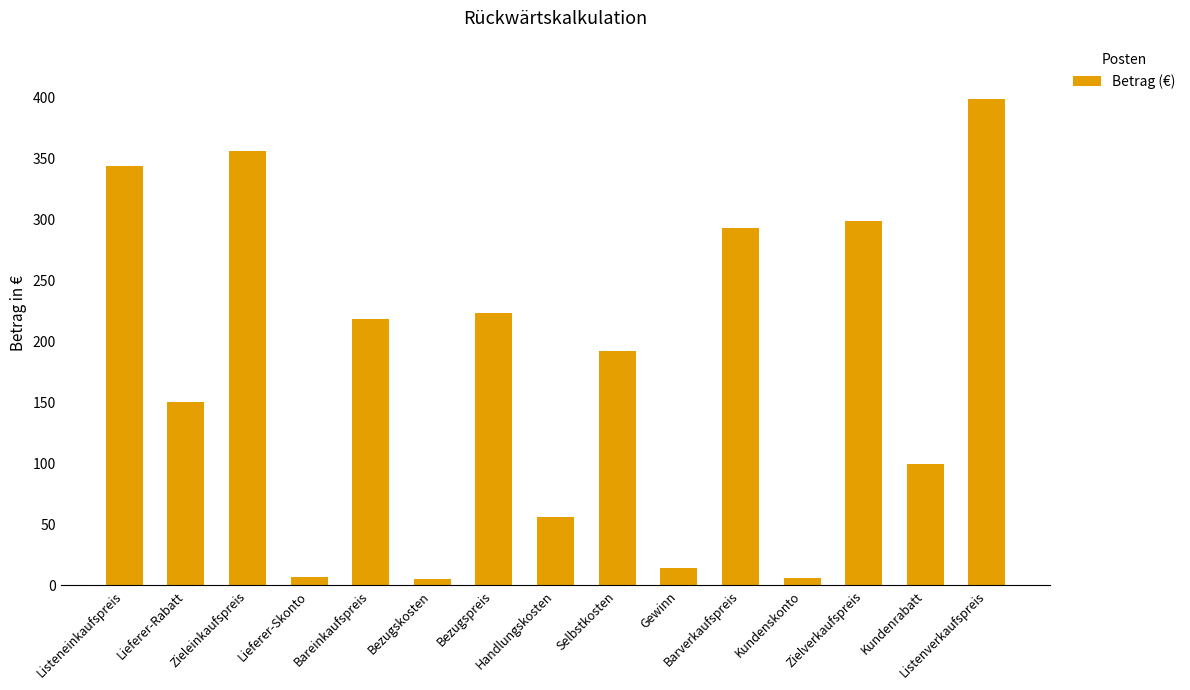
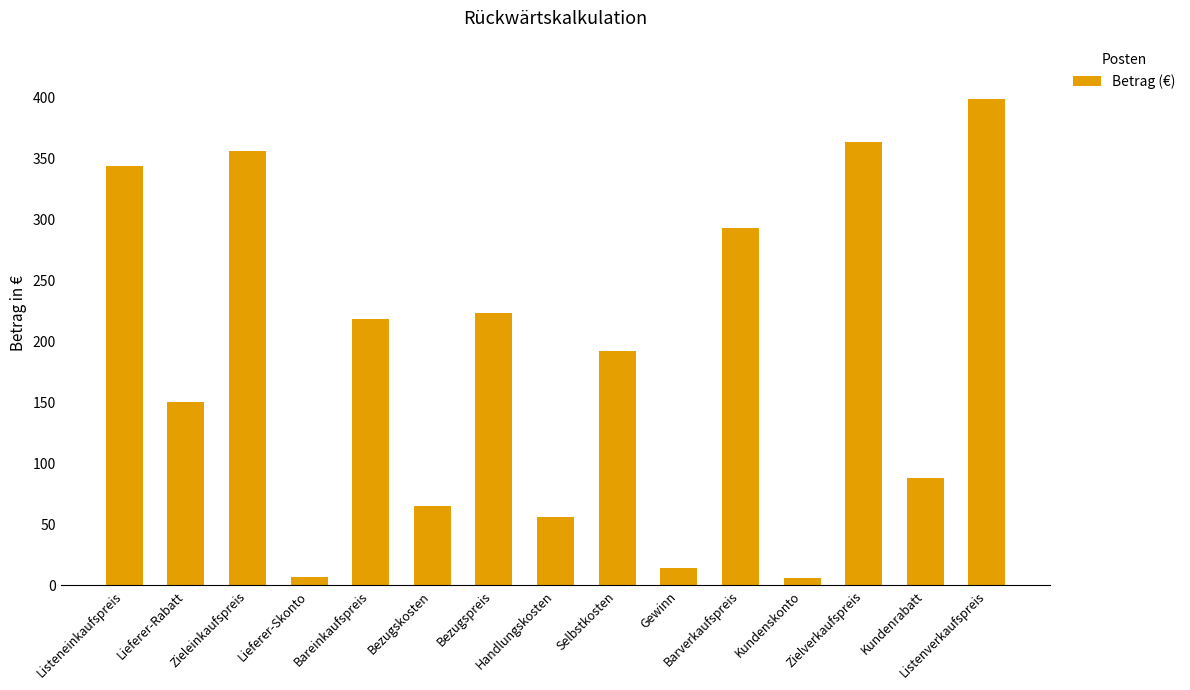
Bezugskosten: 5 -> 65
Zielverkaufspreis: 299 -> 363
Kundenrabatt: 100 -> 88
